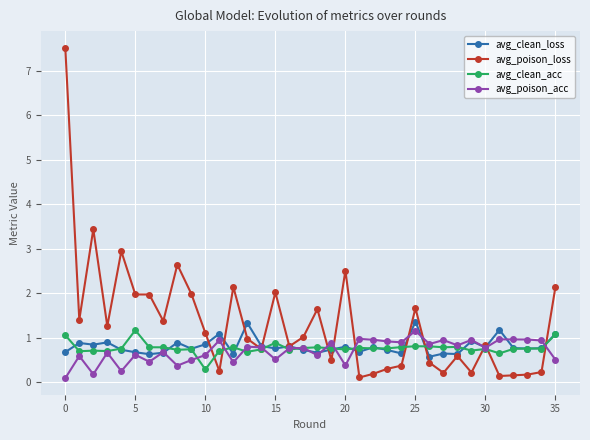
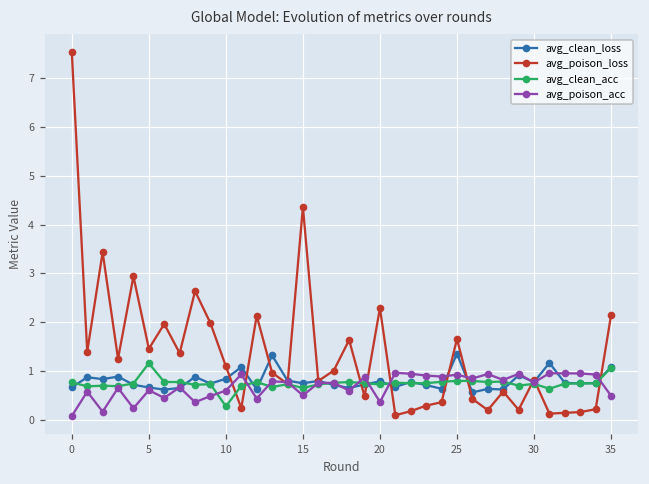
avg_clean_acc, 0: 1.1 -> 0.8
avg_poison_loss, 5: 2.0 -> 1.5
avg_poison_loss, 15: 2.0 -> 4.4
avg_clean_acc, 15: 0.9 -> 0.7
avg_poison_loss, 20: 2.5 -> 2.3
avg_poison_acc, 25: 1.2 -> 0.9
